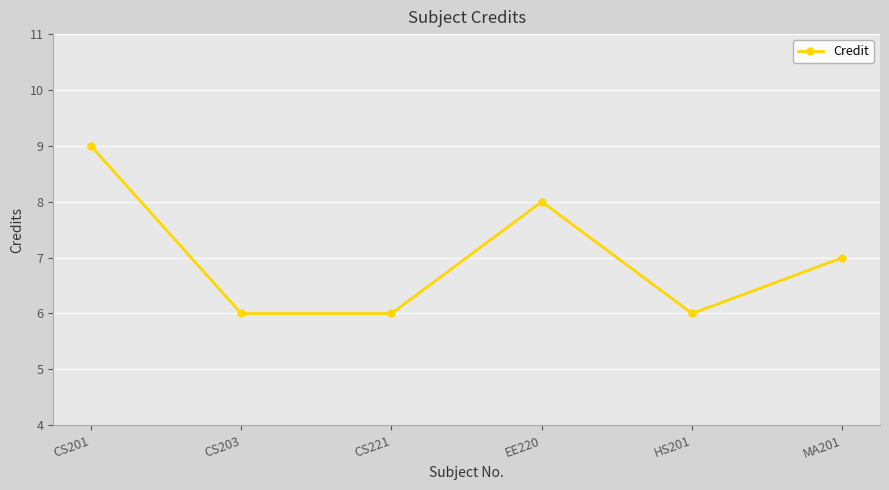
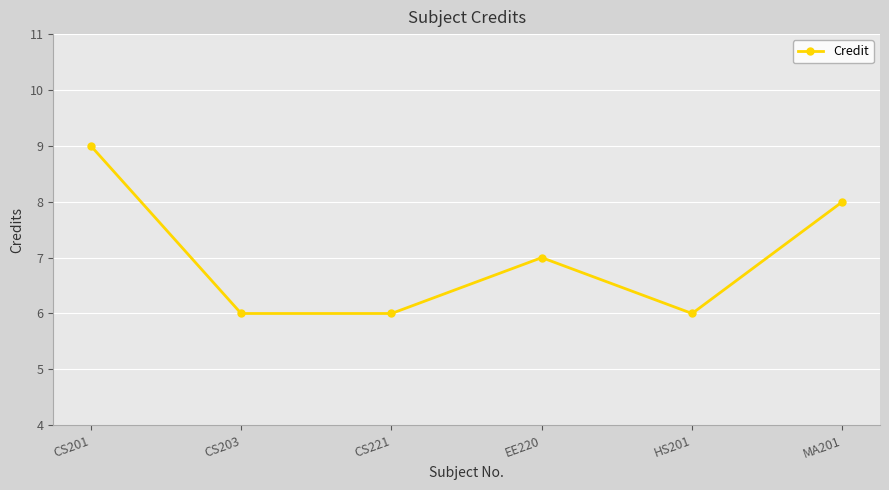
EE220: 8 -> 7
MA201: 7 -> 8
